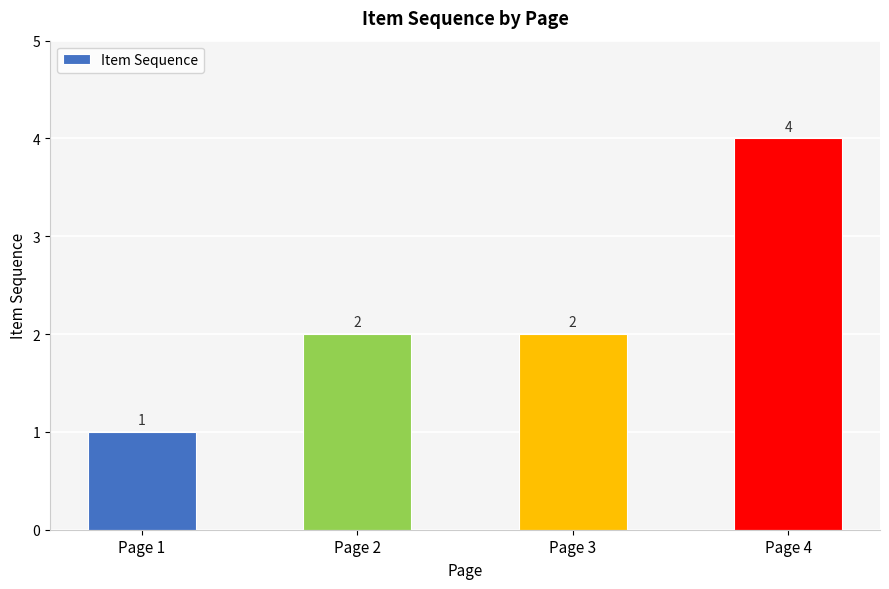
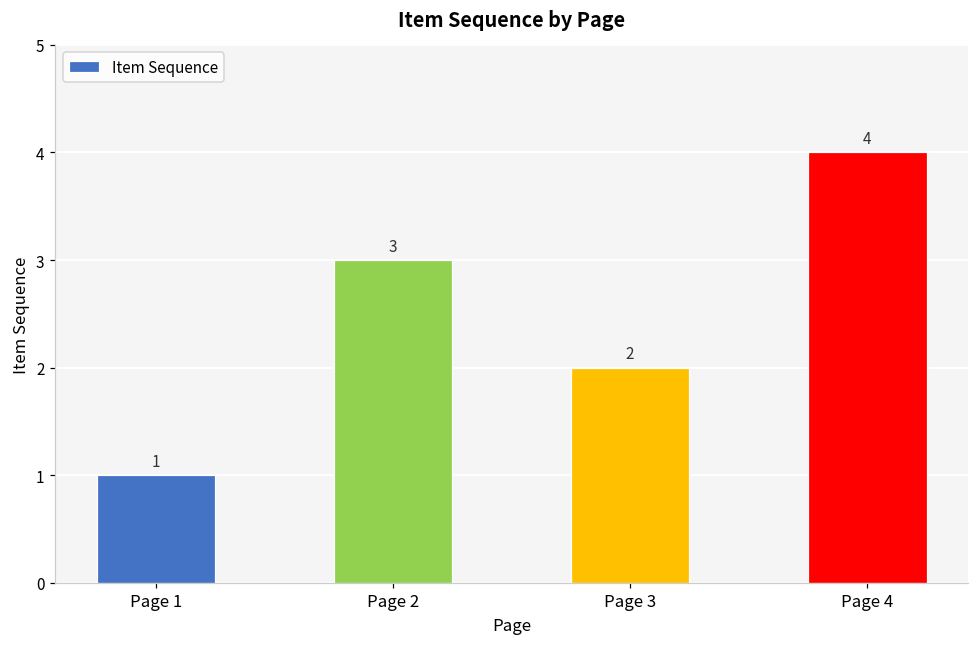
Page 2: 2 -> 3
